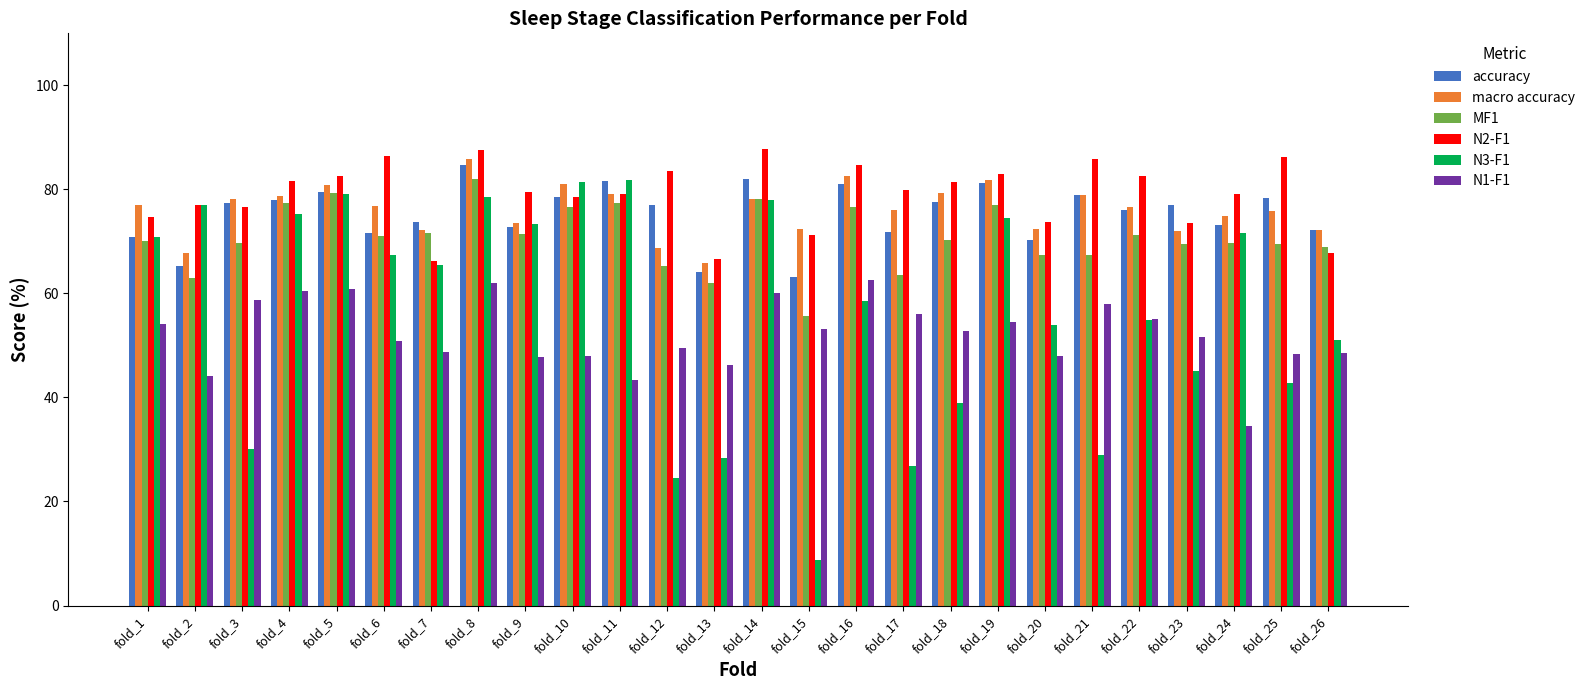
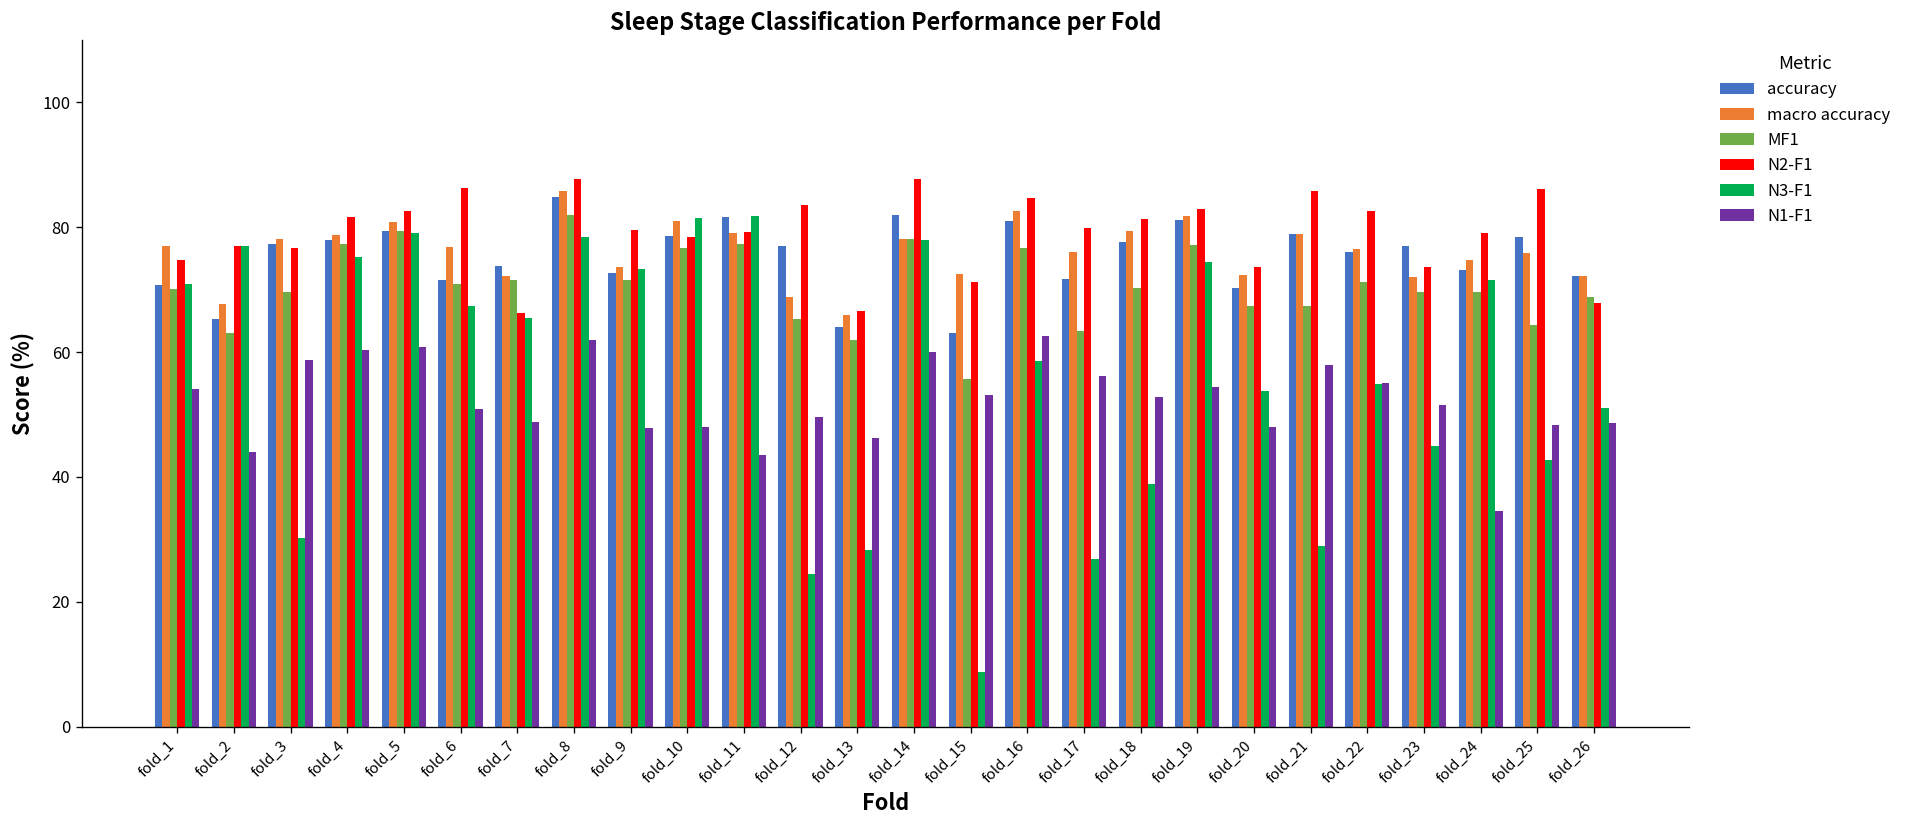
MF1, fold_25: 69 -> 64
